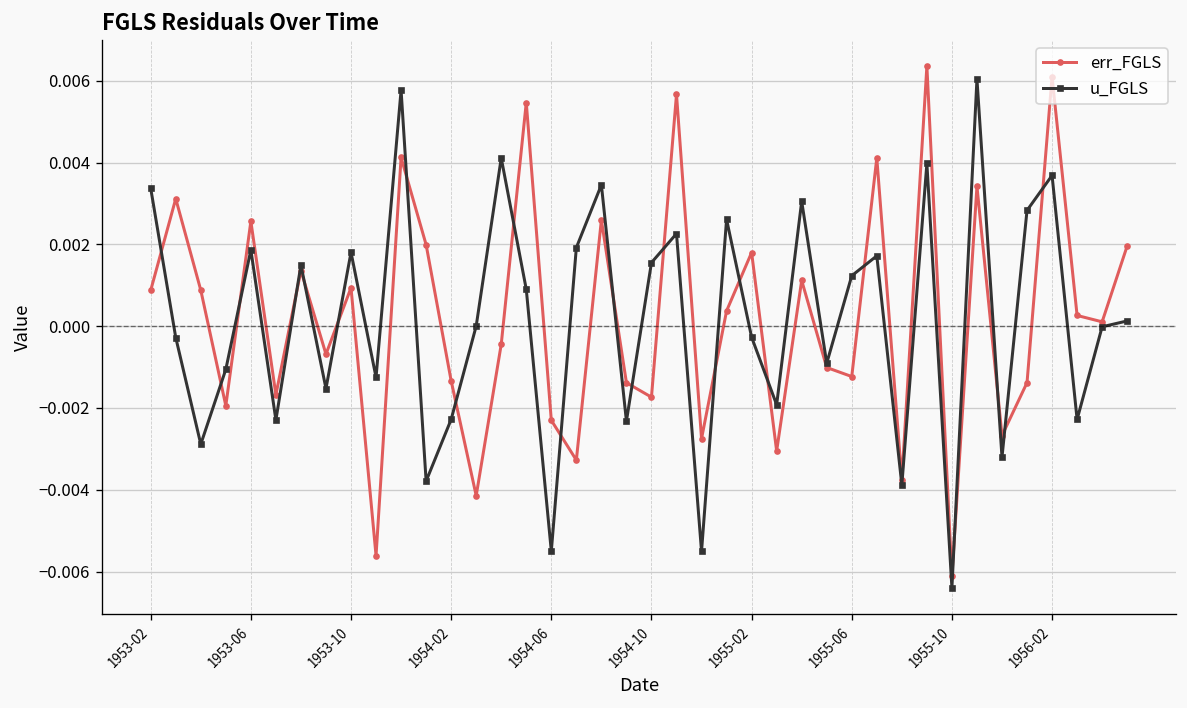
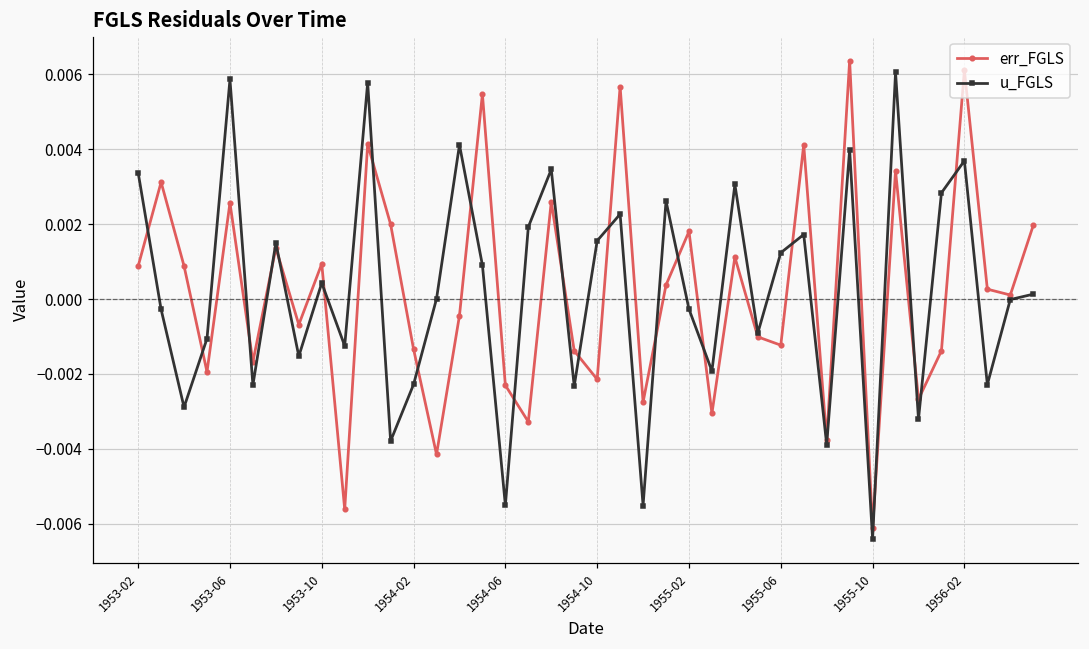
u_FGLS, 1953-06: 0.0019 -> 0.0059
u_FGLS, 1953-10: 0.0018 -> 0.0004
err_FGLS, 1954-10: -0.0017 -> -0.0021
